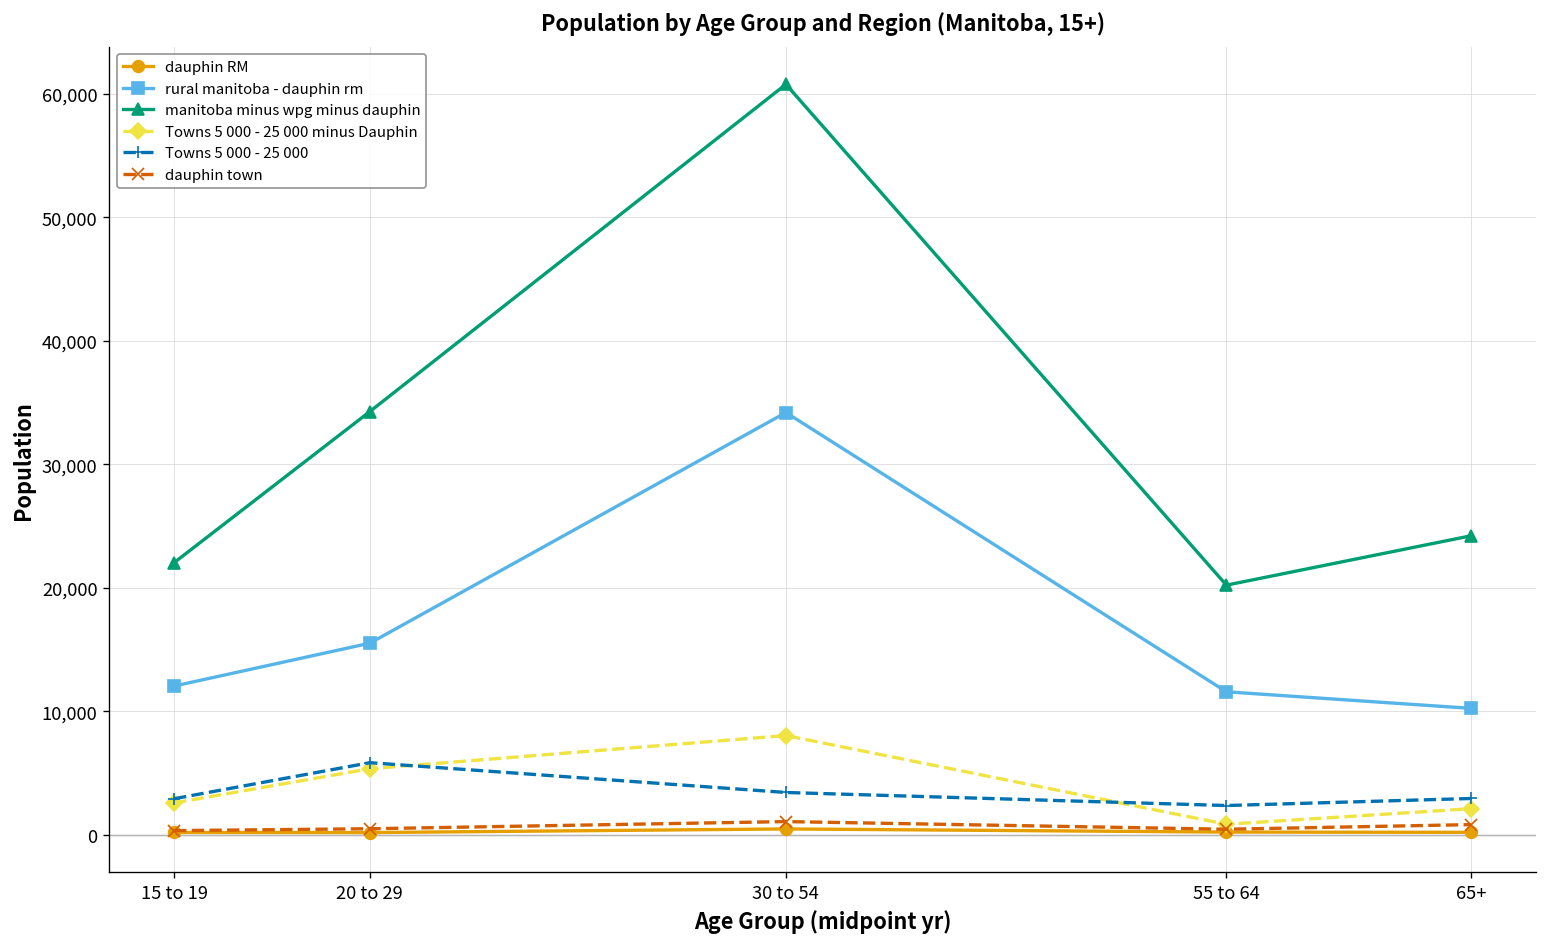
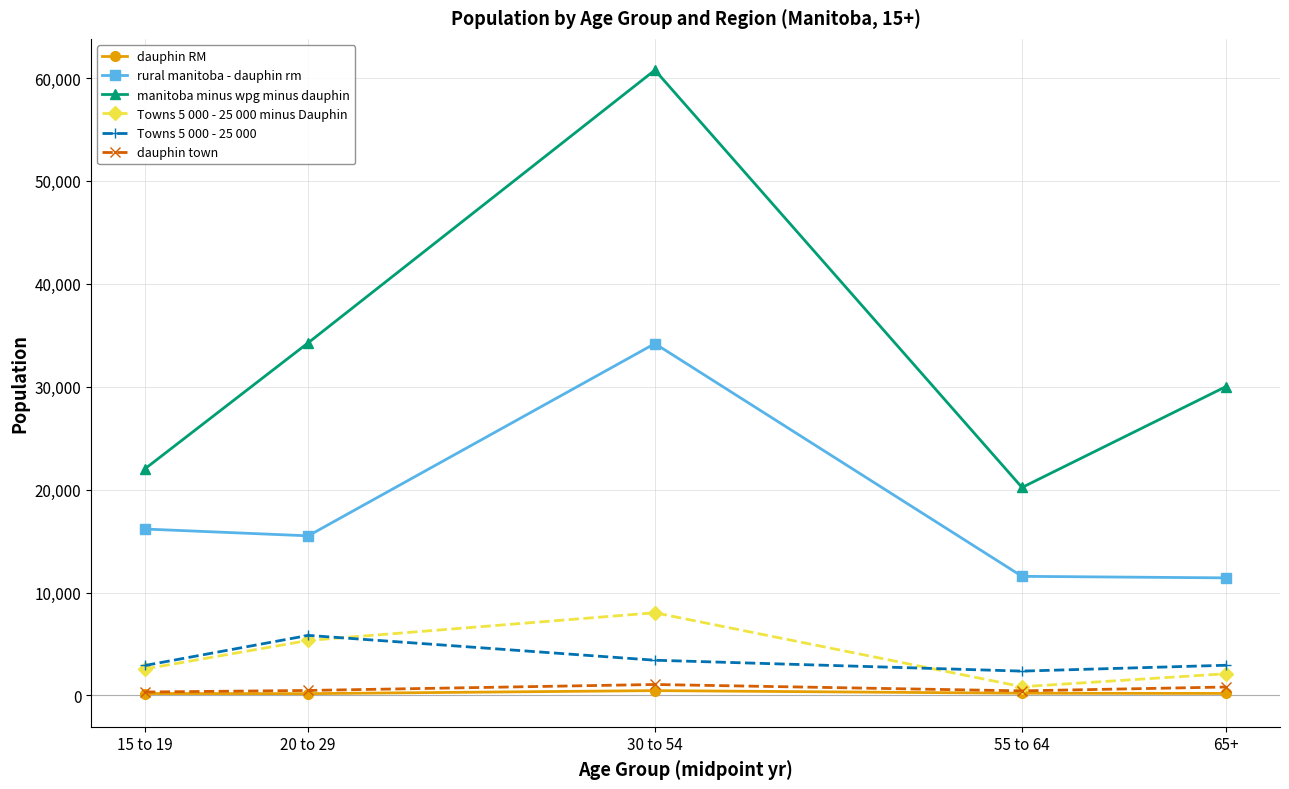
rural manitoba - dauphin rm, 15 to 19: 12,000 -> 16,200
rural manitoba - dauphin rm, 65+: 10,200 -> 11,400
manitoba minus wpg minus dauphin, 65+: 24,200 -> 30,000
